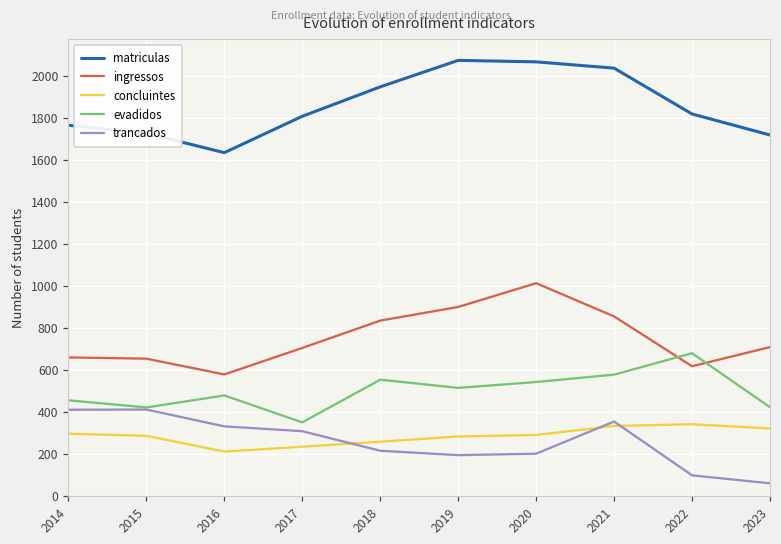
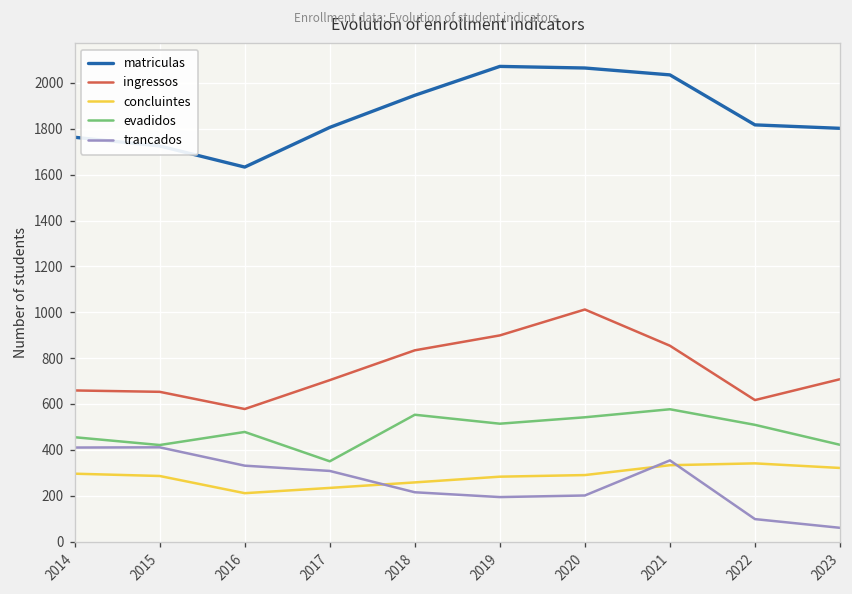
evadidos, 2022: 680 -> 510
matriculas, 2023: 1720 -> 1800
